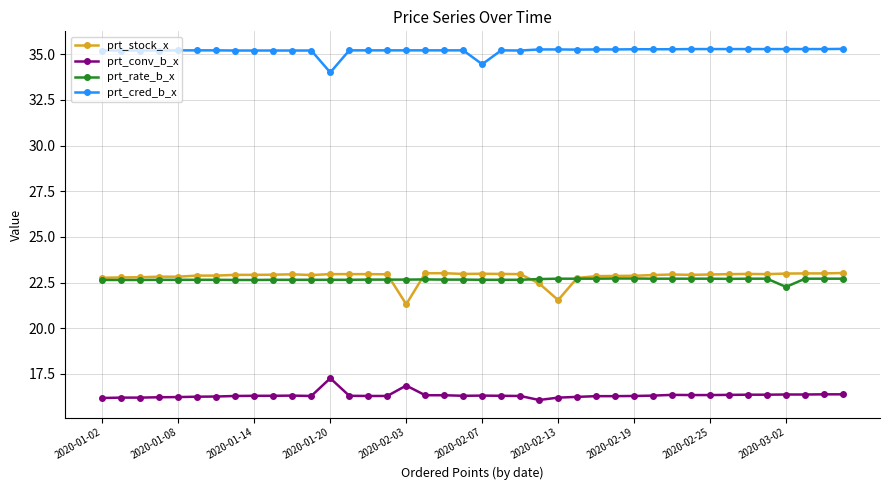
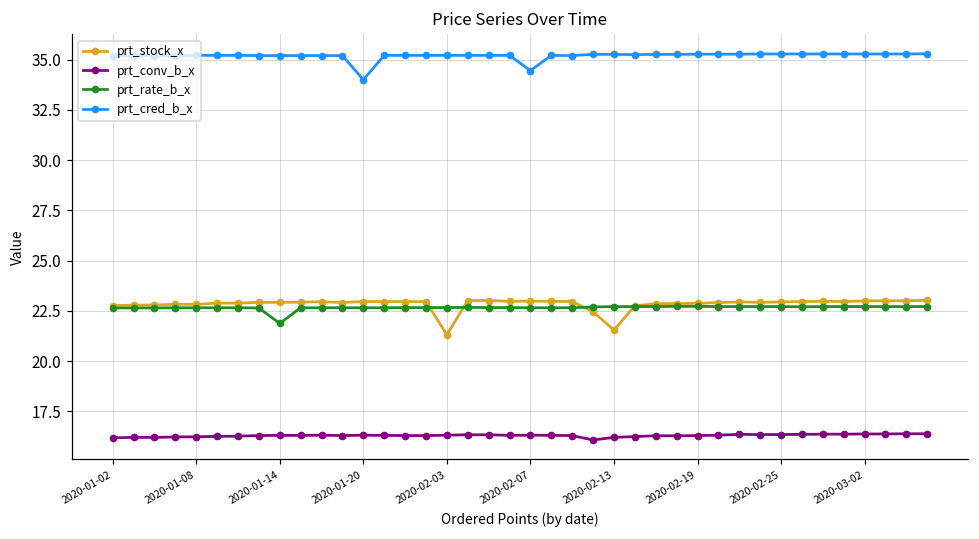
prt_rate_b_x, 2020-01-14: 22.6 -> 21.9
prt_conv_b_x, 2020-01-20: 17.3 -> 16.3
prt_conv_b_x, 2020-02-03: 16.9 -> 16.3
prt_rate_b_x, 2020-03-02: 22.3 -> 22.7
